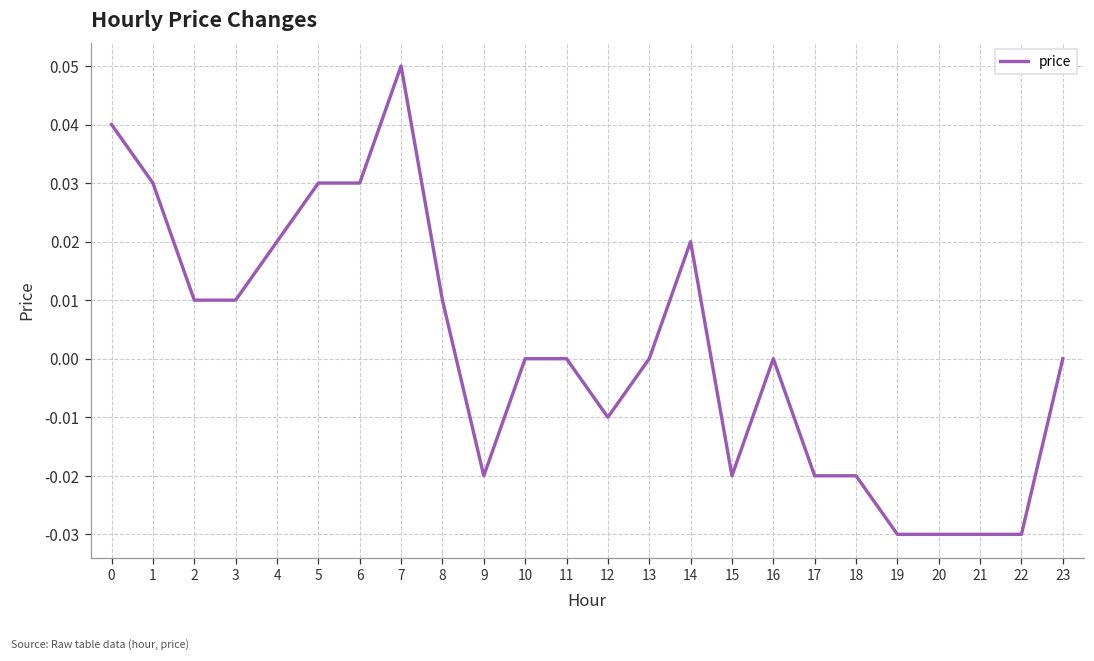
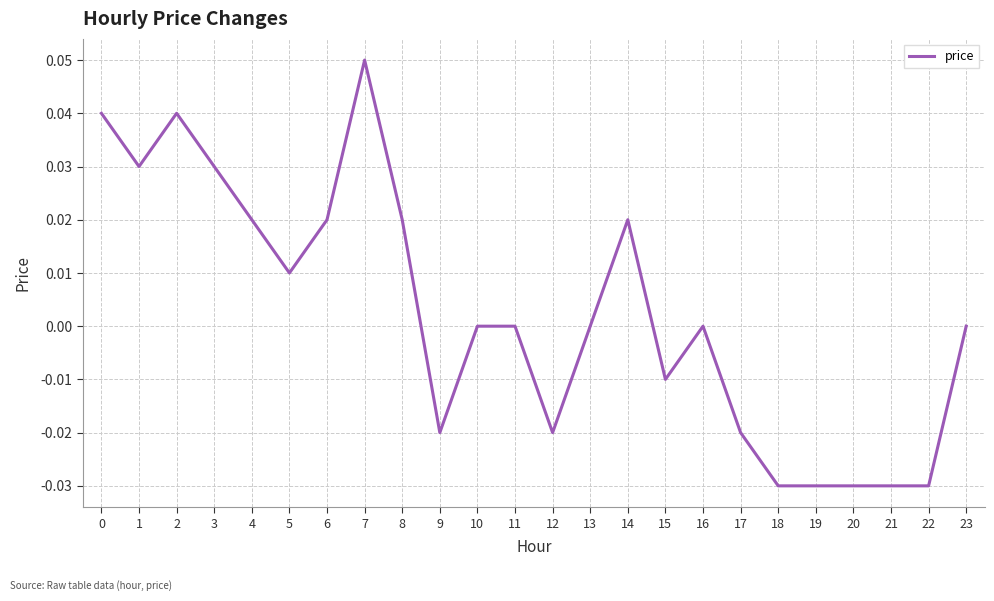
2: 0.01 -> 0.04
3: 0.01 -> 0.03
5: 0.03 -> 0.01
6: 0.03 -> 0.02
8: 0.01 -> 0.02
12: -0.01 -> -0.02
15: -0.02 -> -0.01
18: -0.02 -> -0.03
